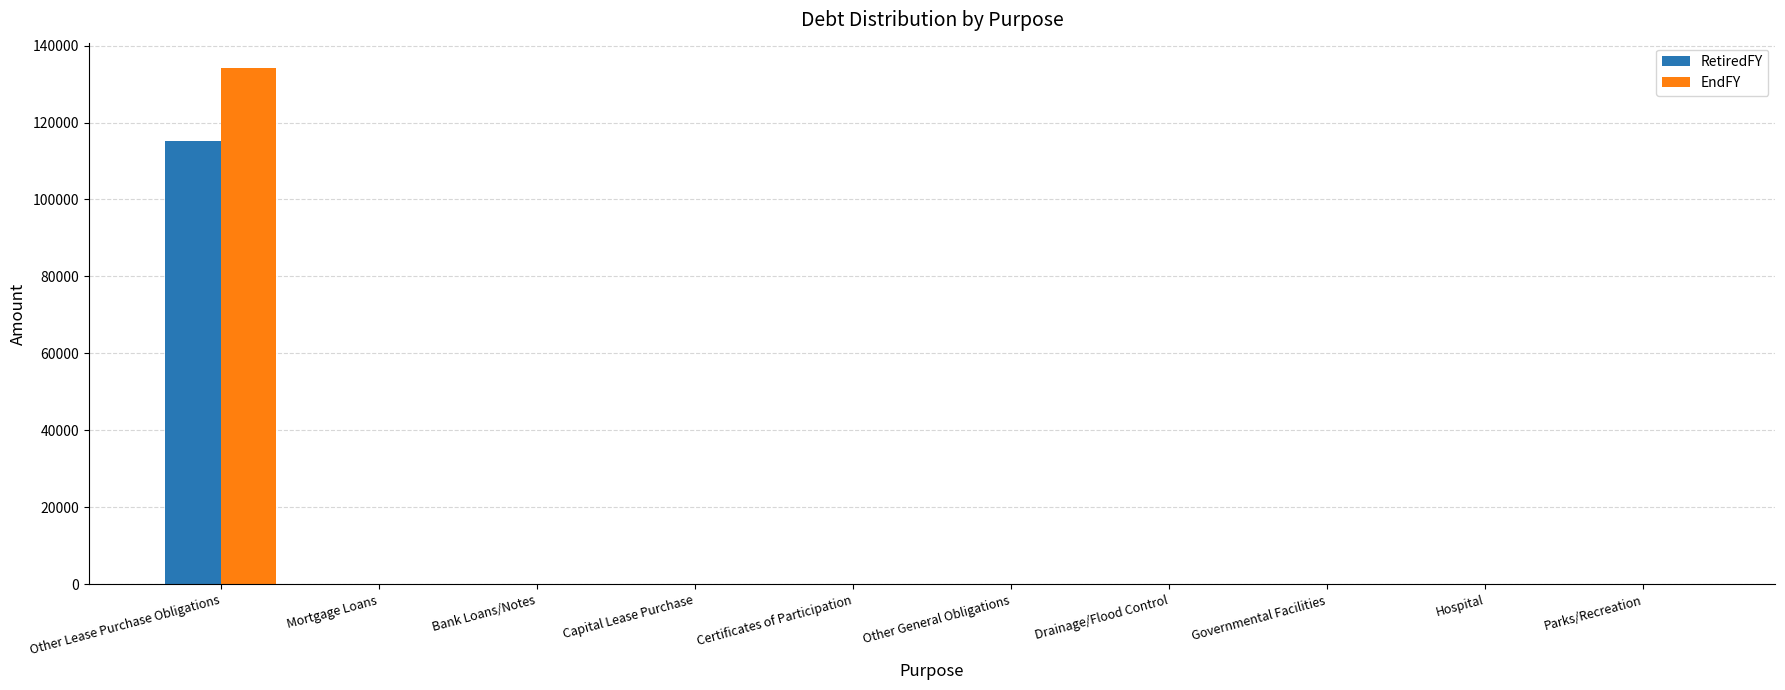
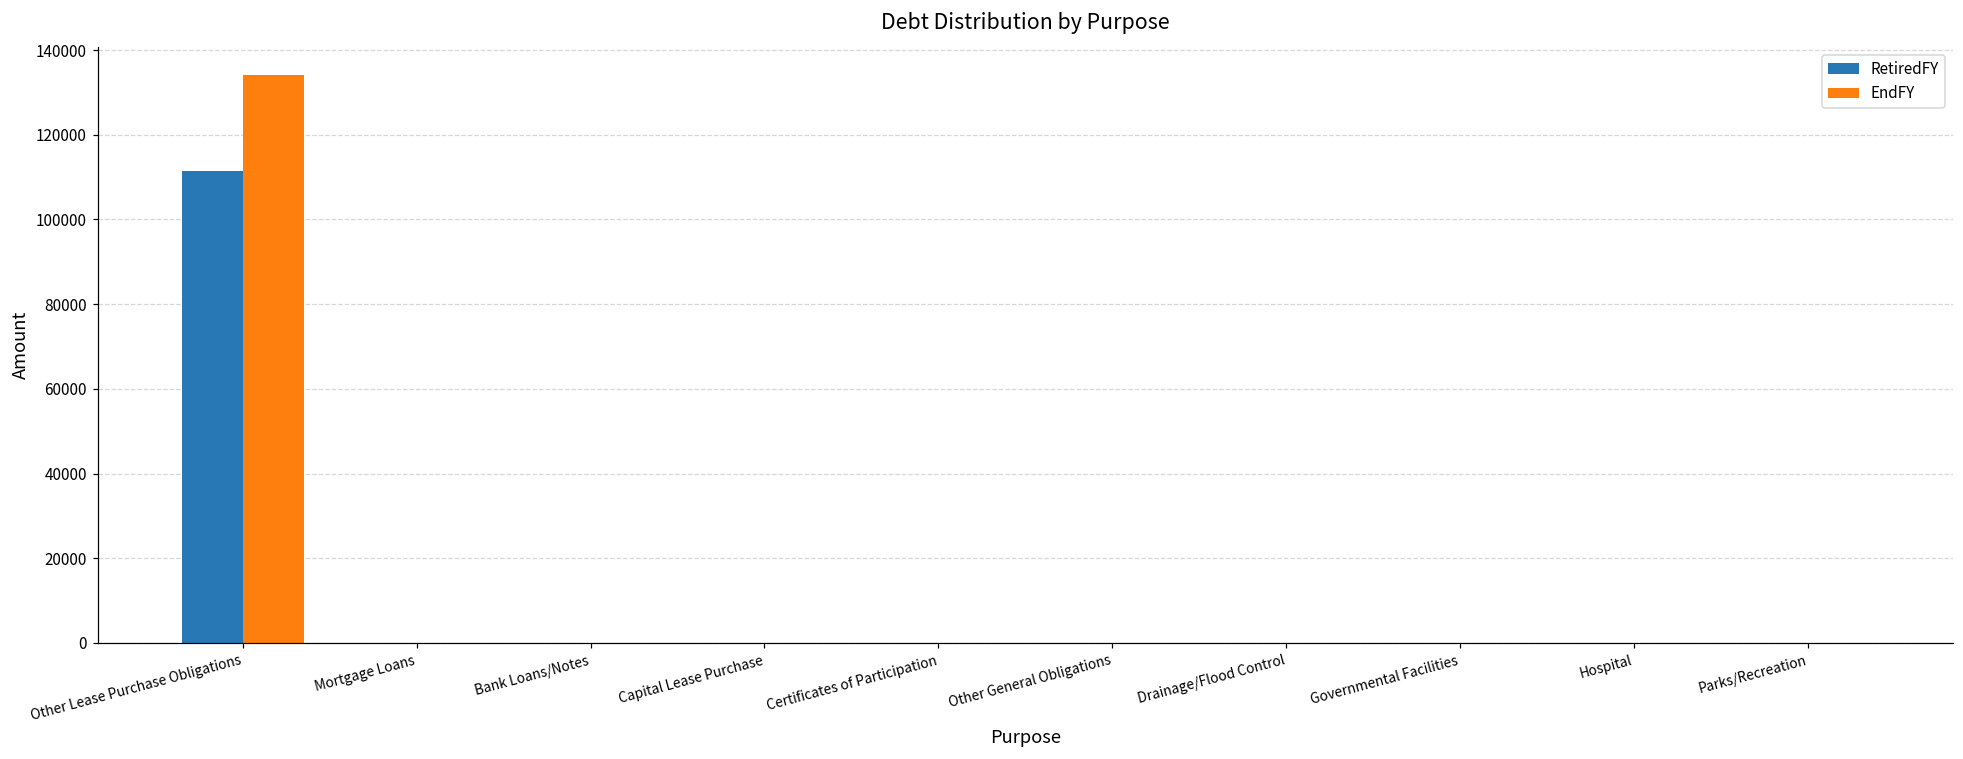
RetiredFY, Other Lease Purchase Obligations: 115000 -> 111000
